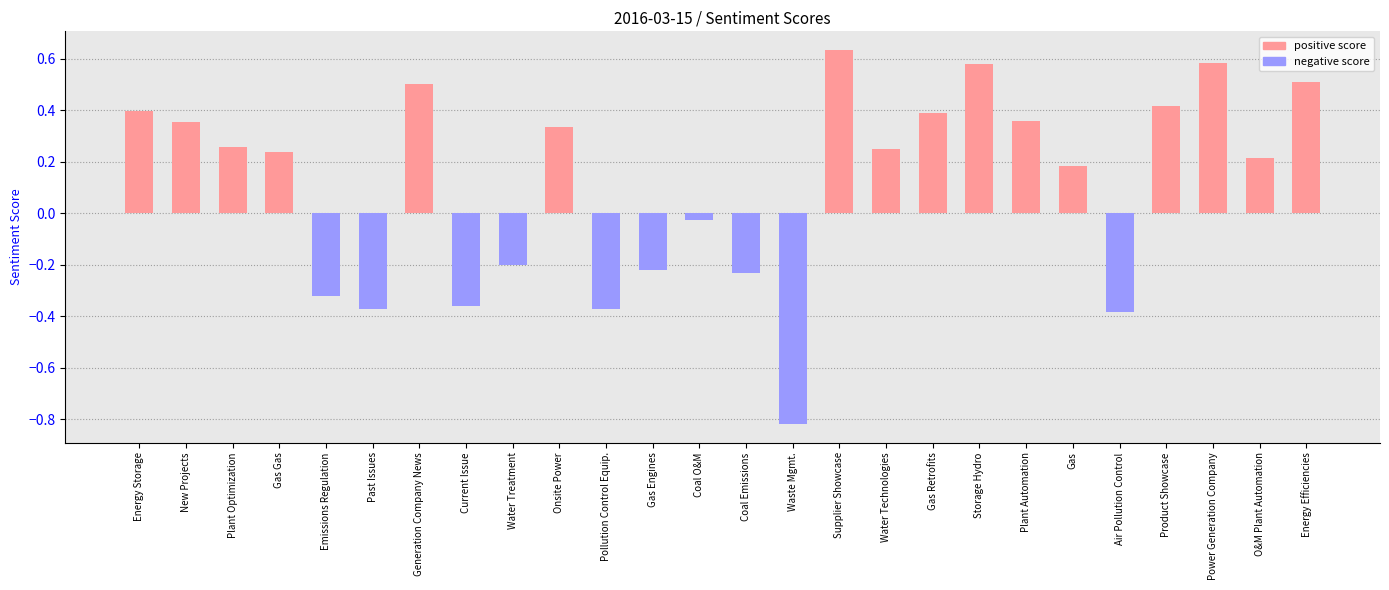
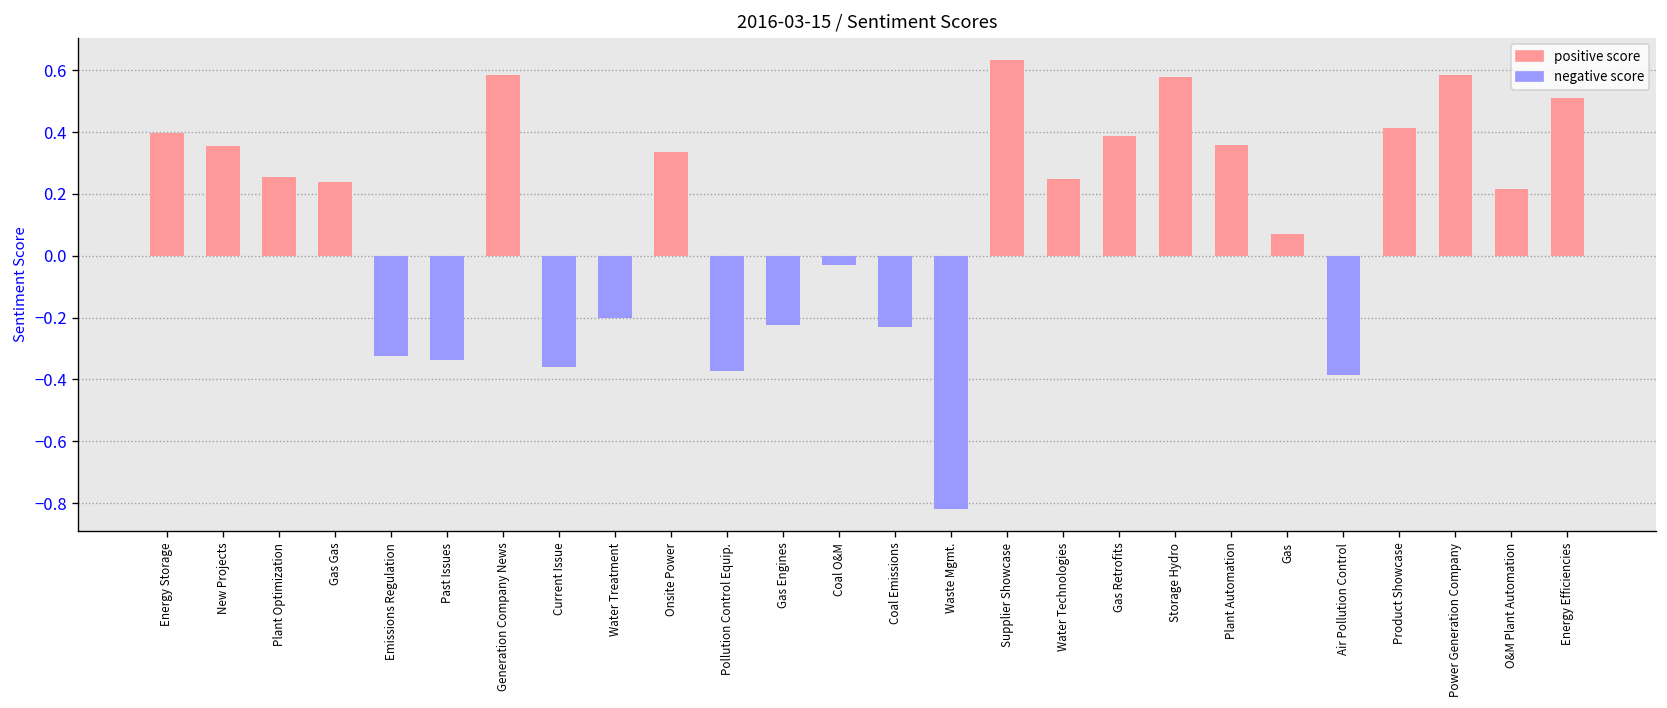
negative score, Past Issues: -0.37 -> -0.34
positive score, Generation Company News: 0.50 -> 0.58
positive score, Gas: 0.18 -> 0.07
